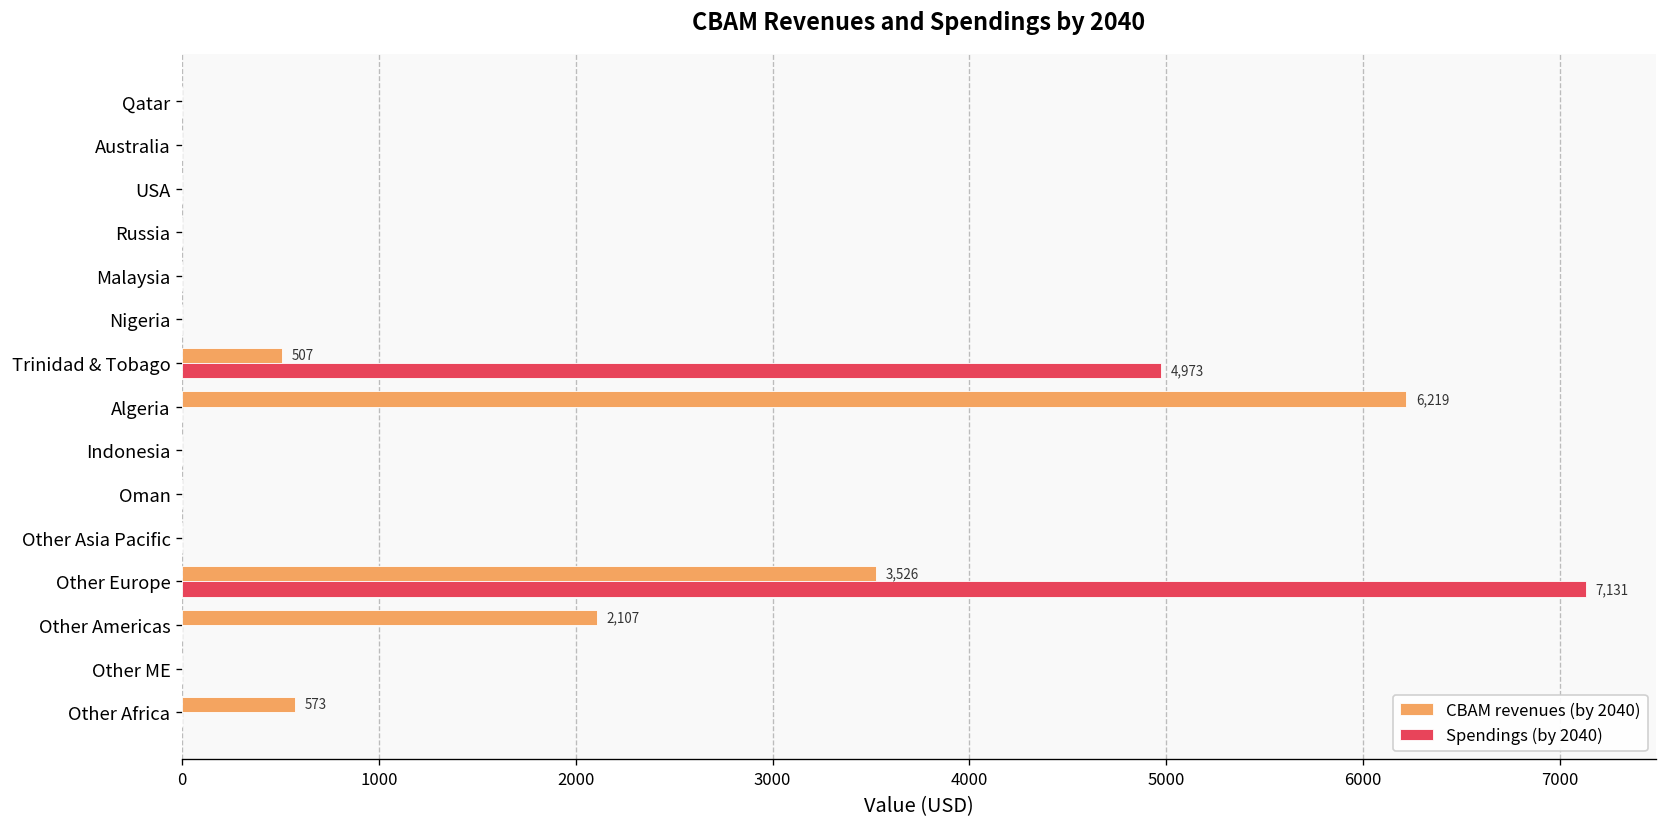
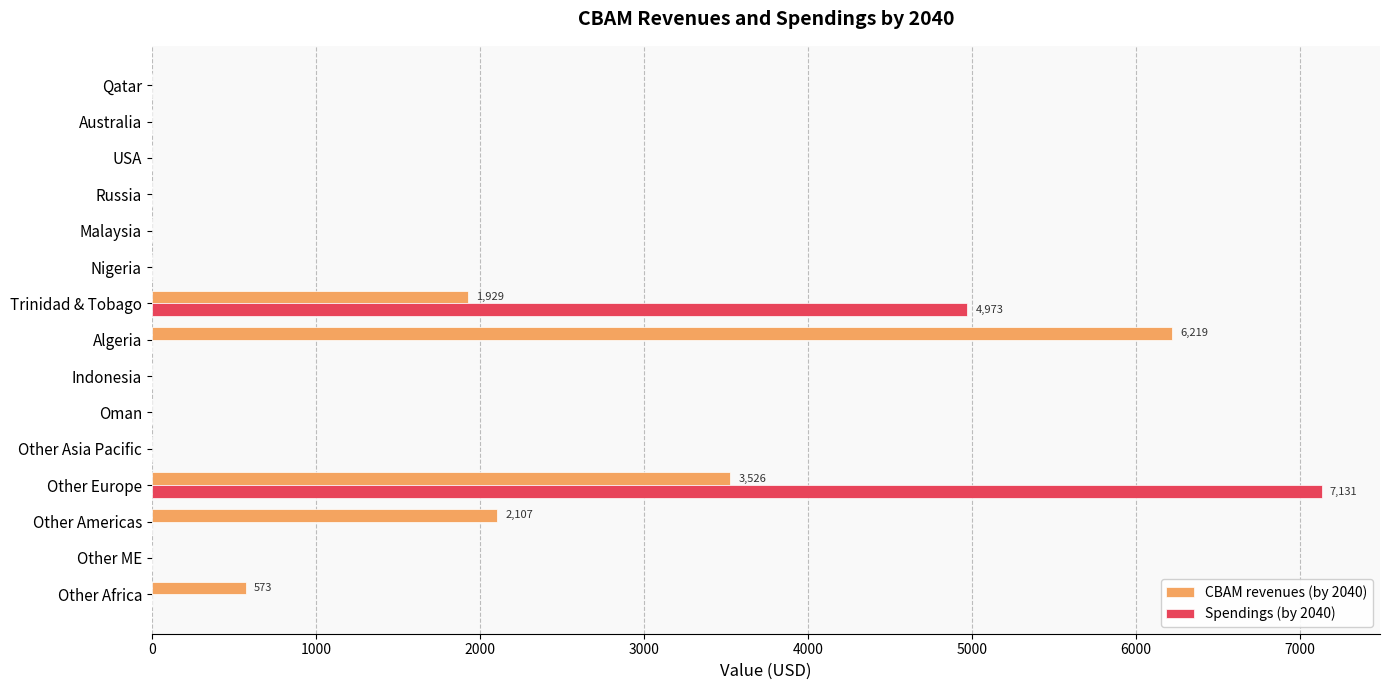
CBAM revenues (by 2040), Trinidad & Tobago: 507 -> 1,929
